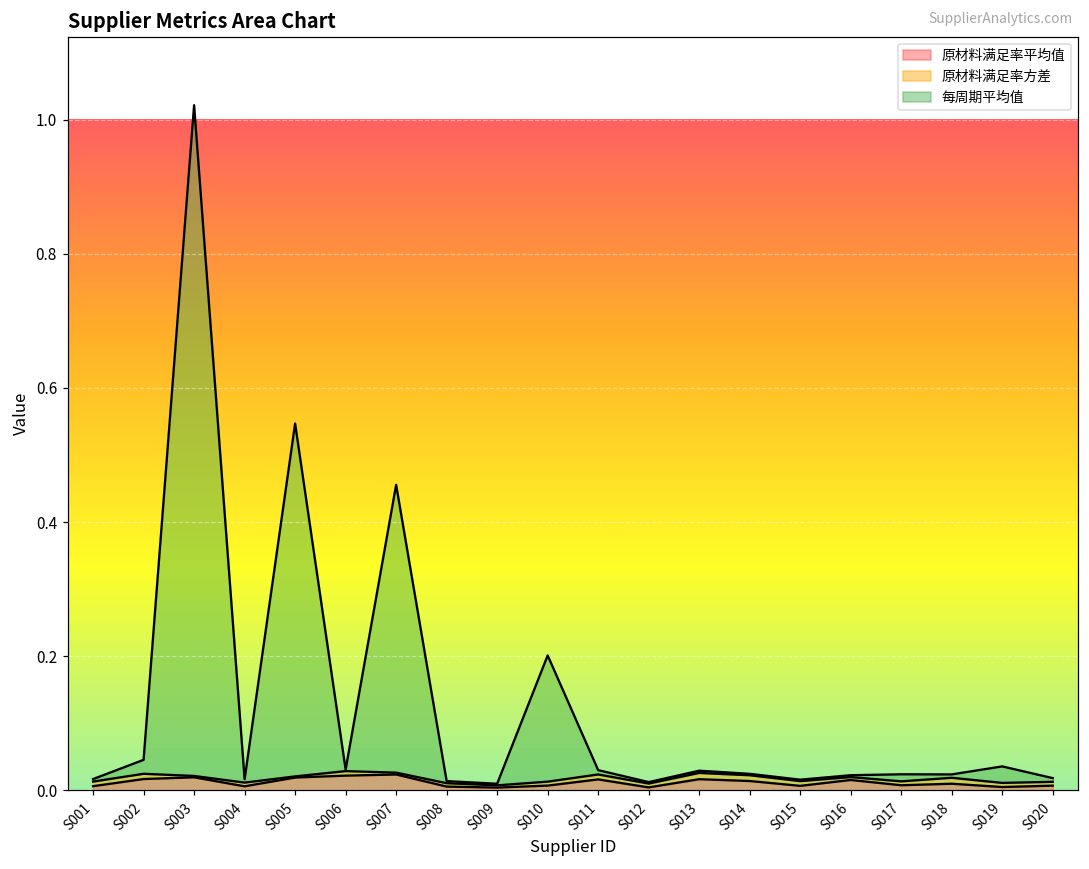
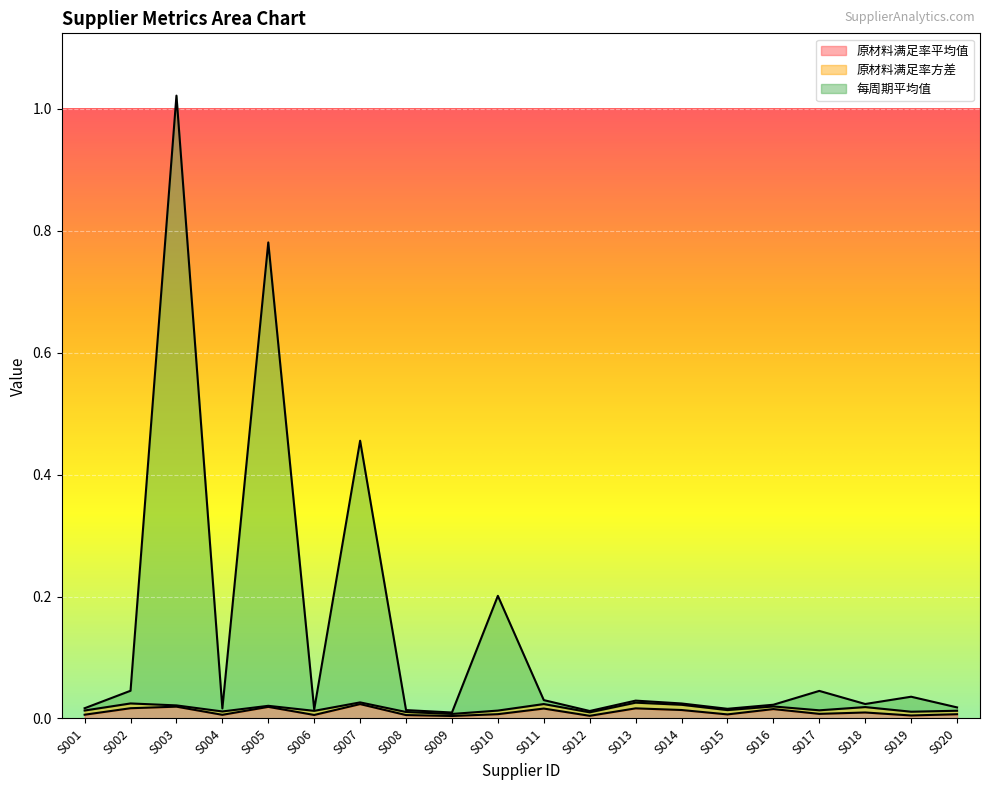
每周期平均值, S005: 0.53 -> 0.76
原材料满足率平均值, S006: 0.02 -> 0.01
每周期平均值, S017: 0.01 -> 0.03
